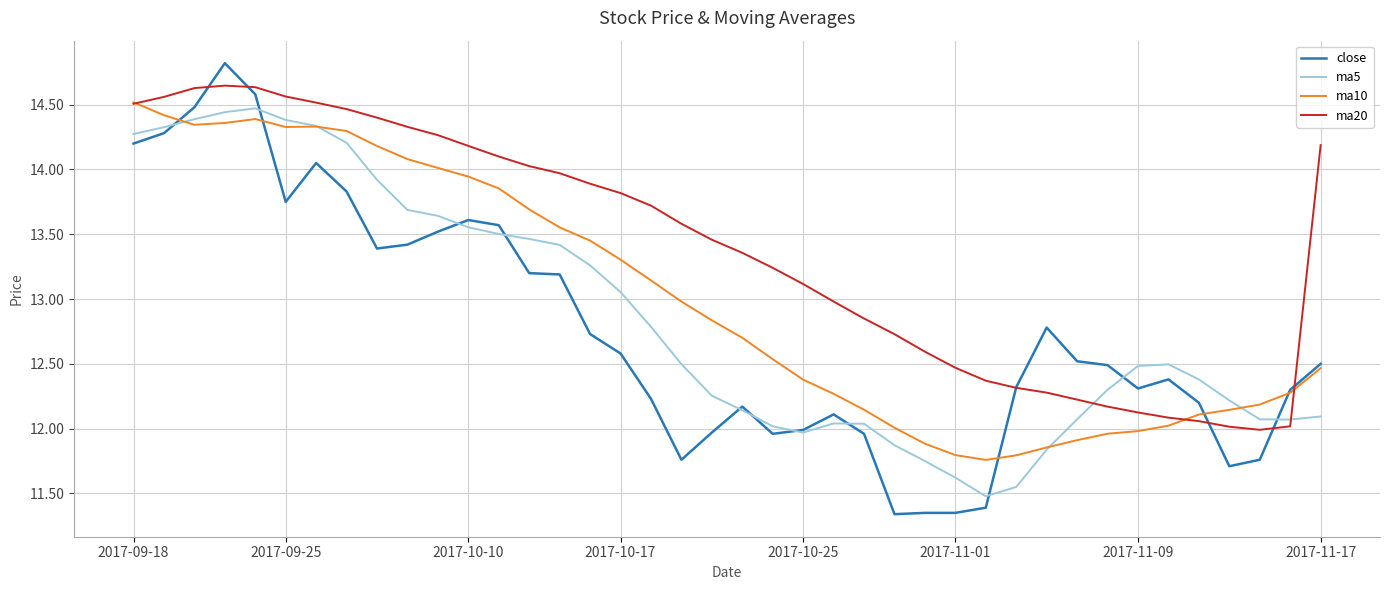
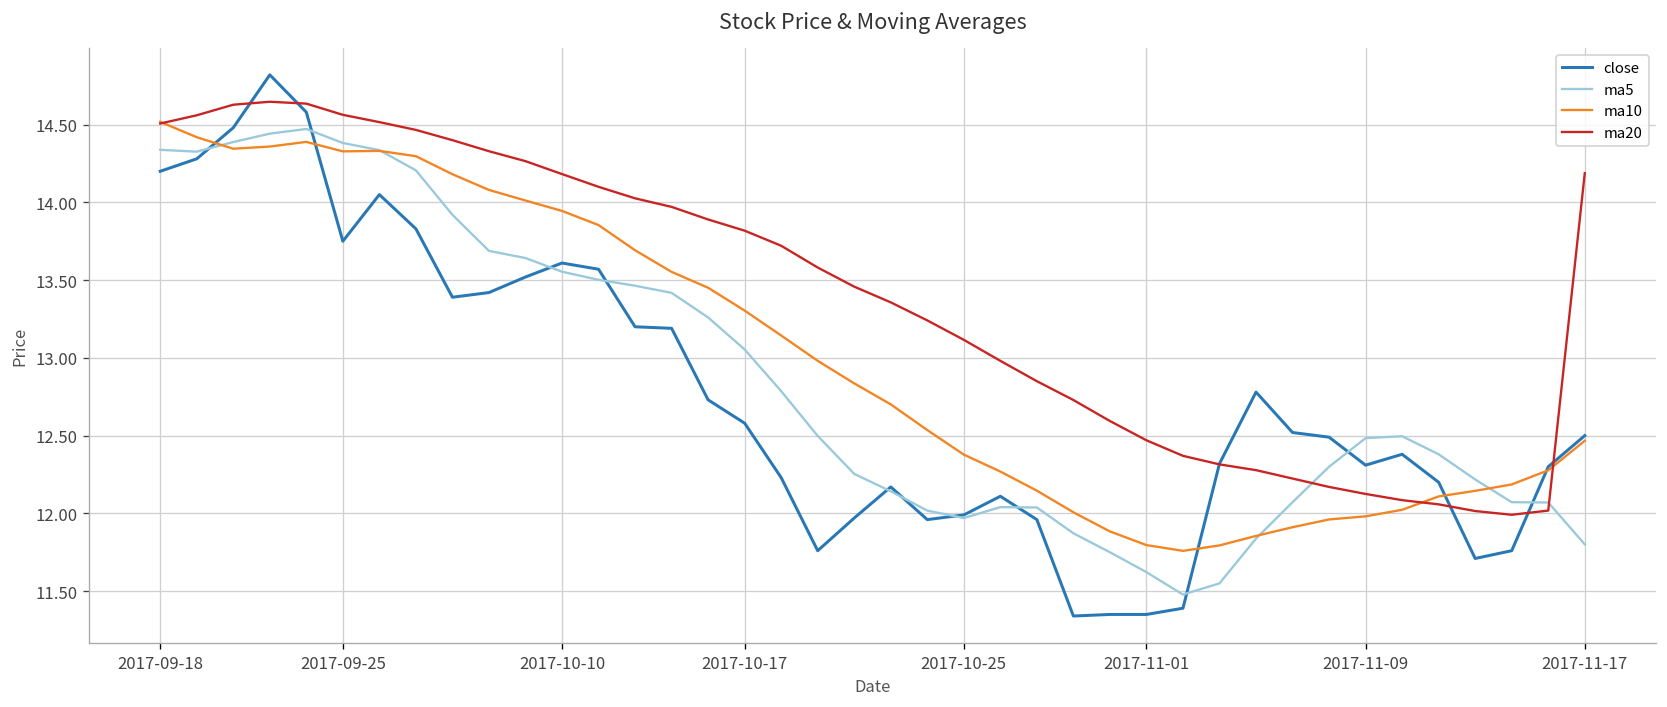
ma5, 2017-09-18: 14.27 -> 14.34
ma5, 2017-11-17: 12.09 -> 11.80
